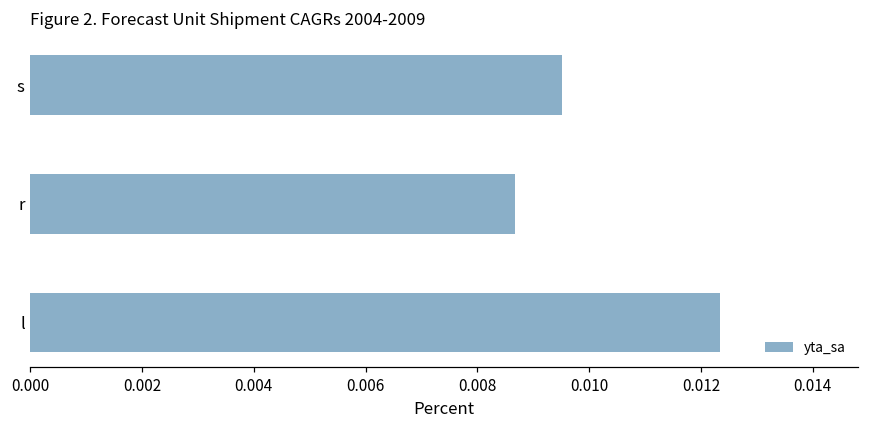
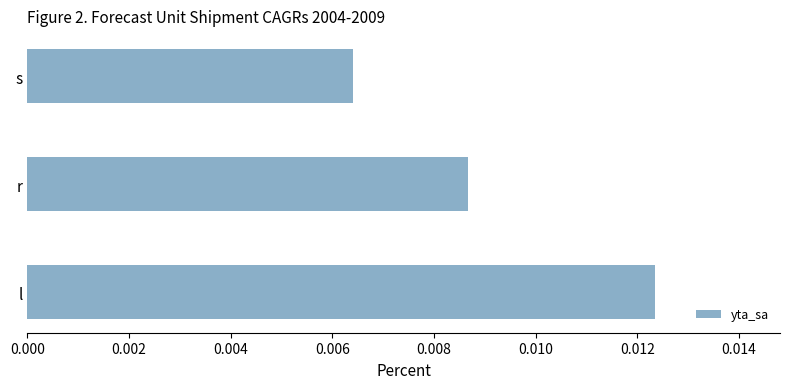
s: 0.0095 -> 0.0064
